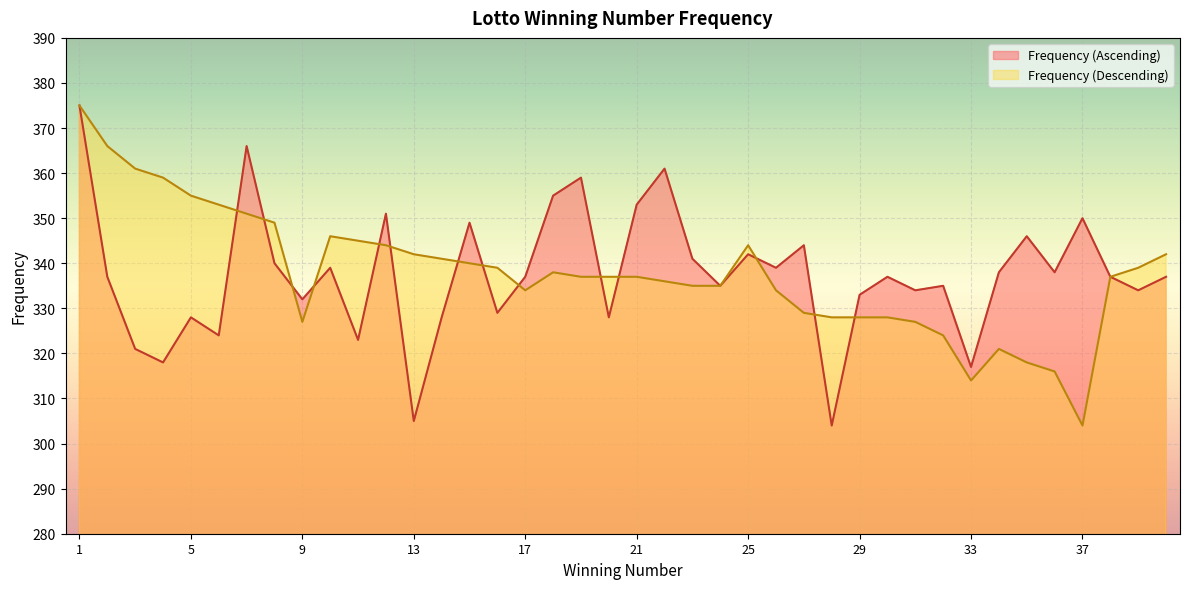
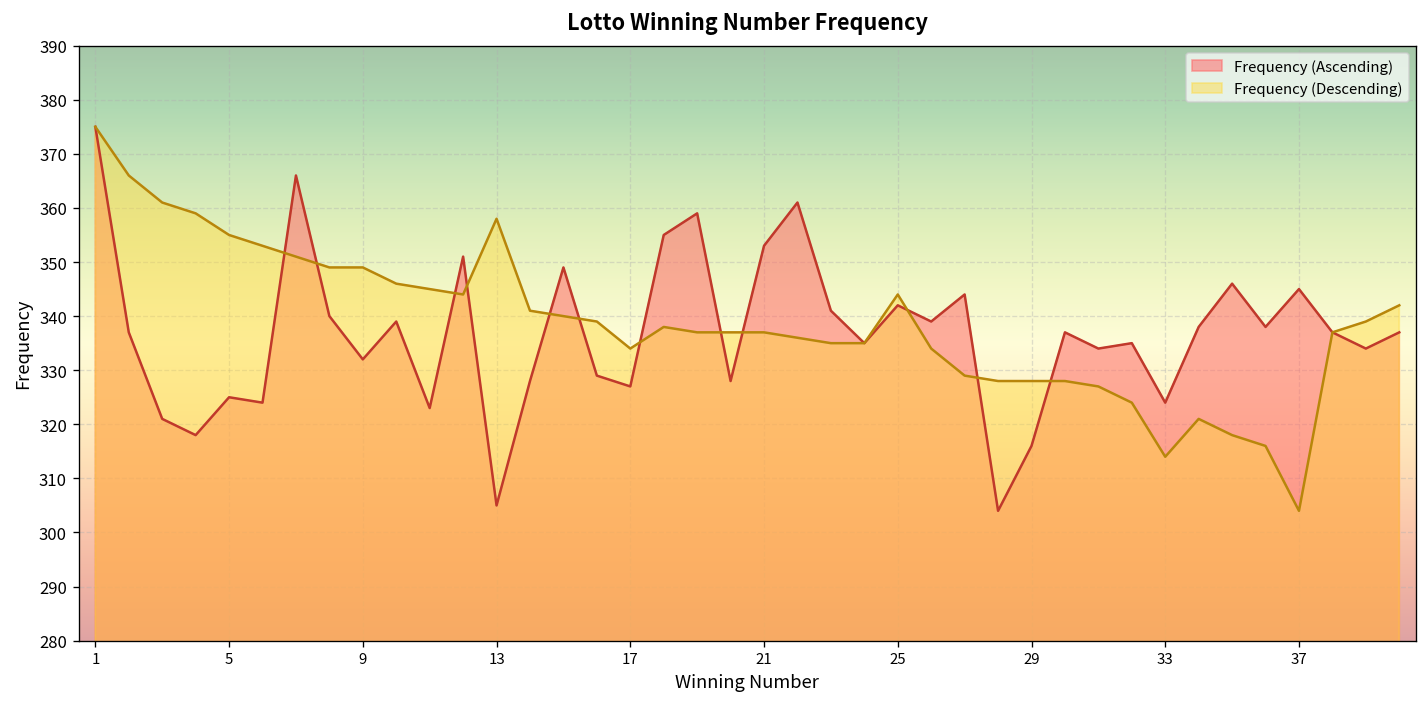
Frequency (Ascending), 5: 328 -> 325
Frequency (Descending), 9: 327 -> 349
Frequency (Descending), 13: 342 -> 358
Frequency (Ascending), 17: 337 -> 327
Frequency (Ascending), 29: 333 -> 316
Frequency (Ascending), 33: 317 -> 324
Frequency (Ascending), 37: 350 -> 345
